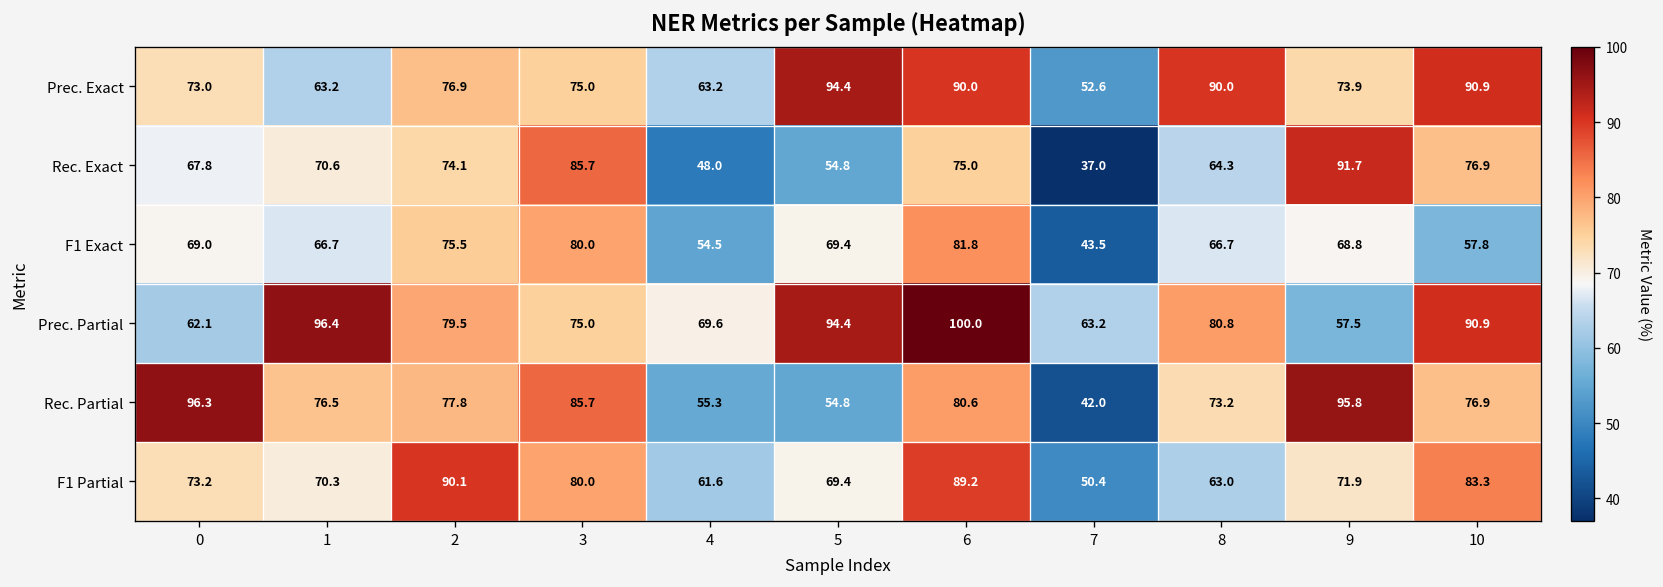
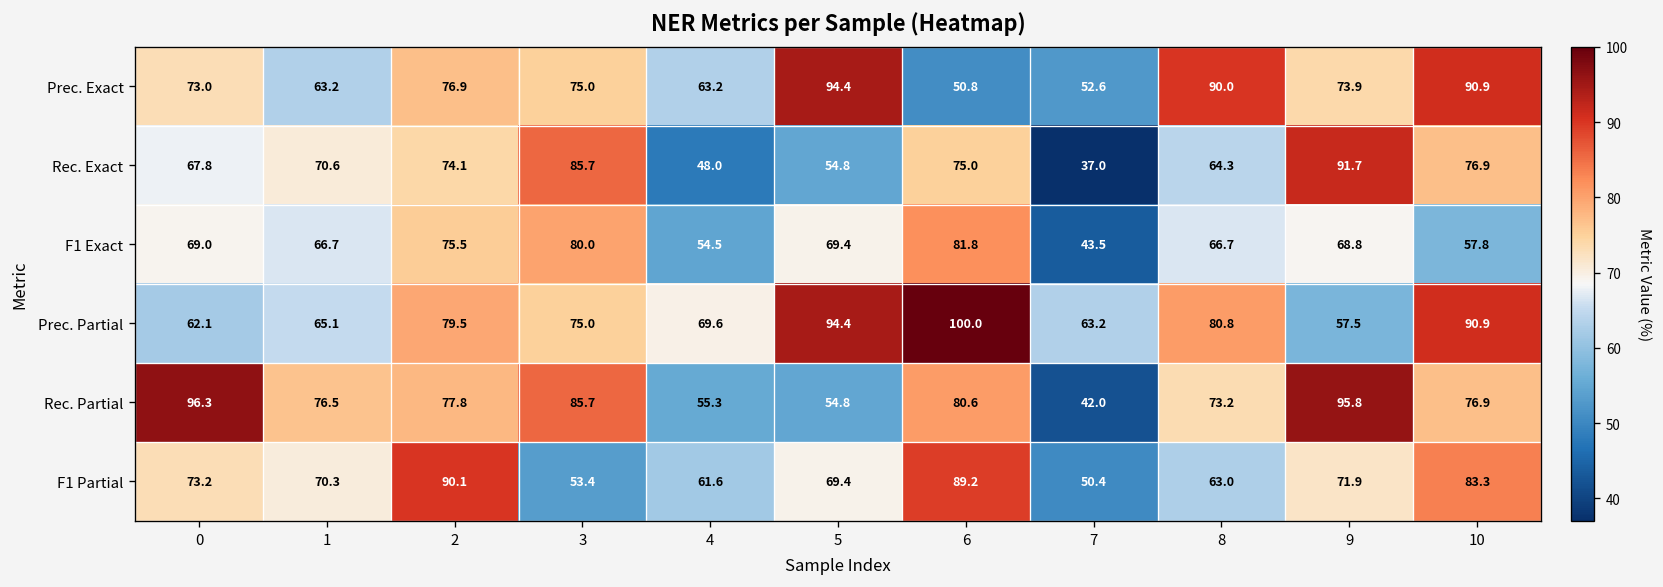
Prec. Exact, 6: 90.0 -> 50.8
Prec. Partial, 1: 96.4 -> 65.1
F1 Partial, 3: 80.0 -> 53.4
